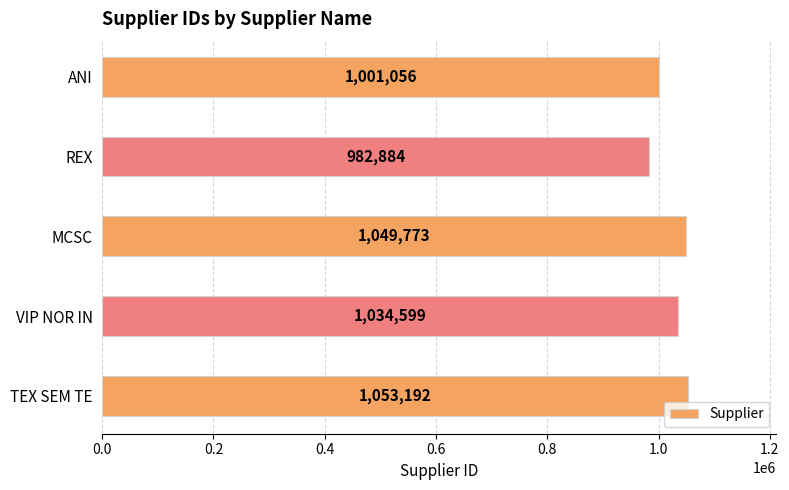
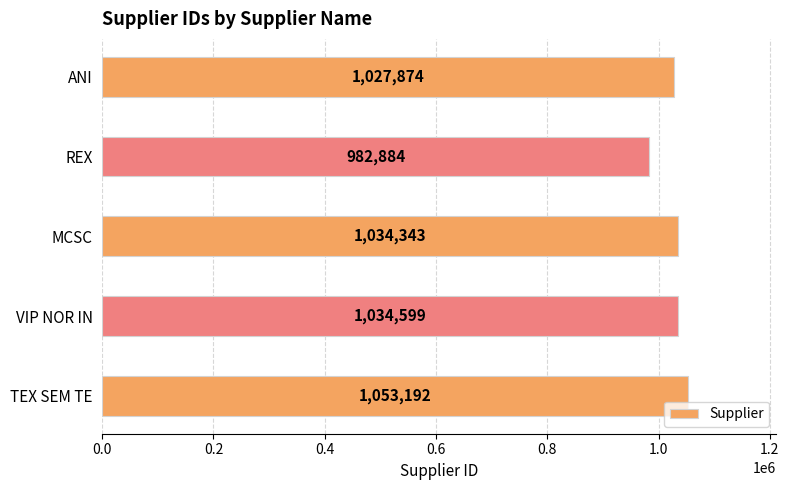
ANI: 1,001,056 -> 1,027,874
MCSC: 1,049,773 -> 1,034,343
